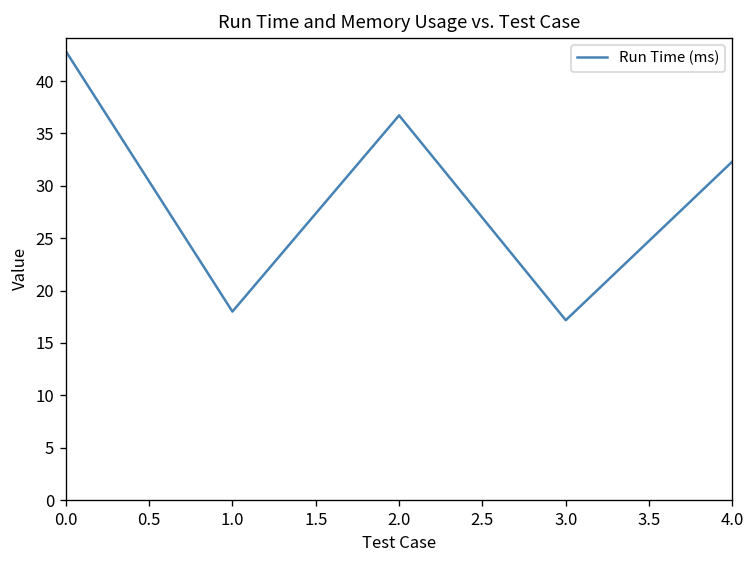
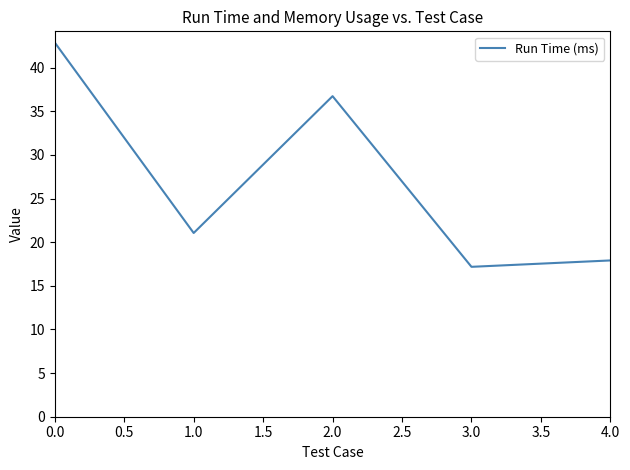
1.0: 18 -> 21
4.0: 32 -> 18
